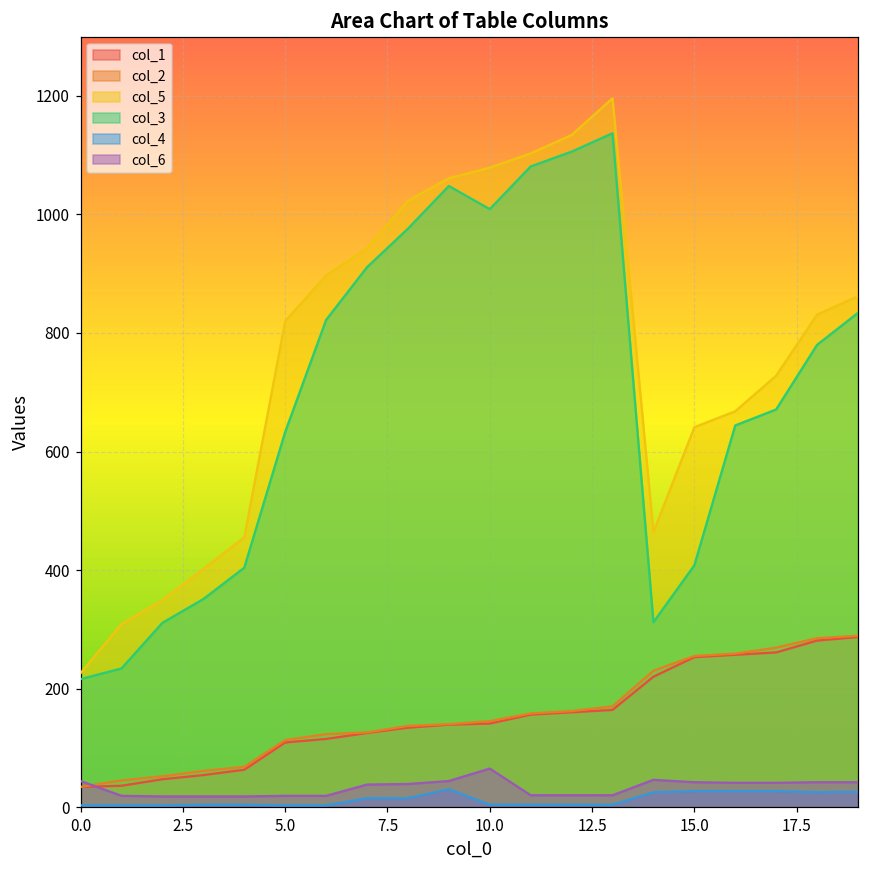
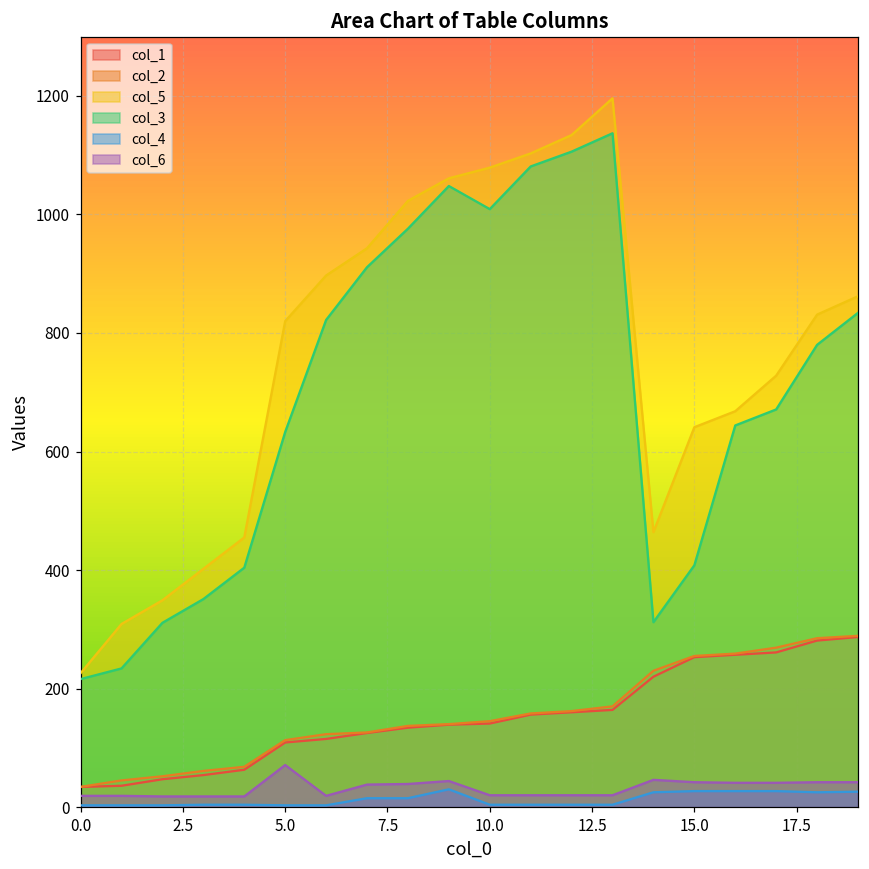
col_6, 0.0: 40 -> 20
col_6, 5.0: 20 -> 70
col_6, 10.0: 70 -> 20
